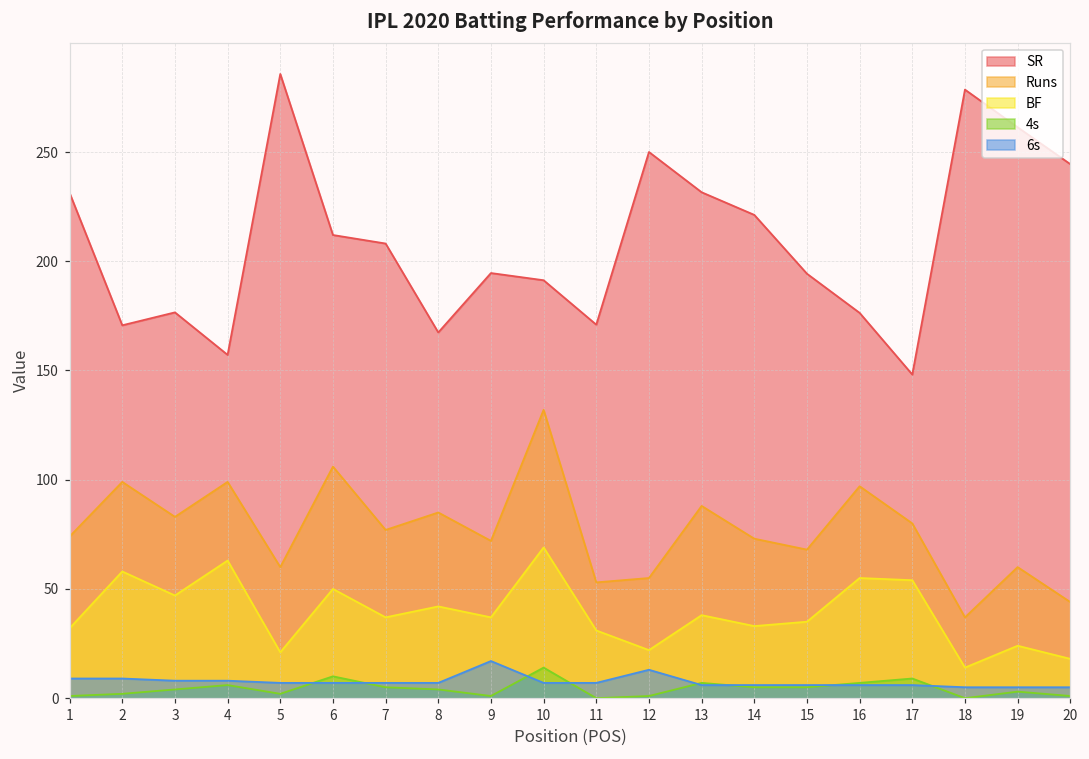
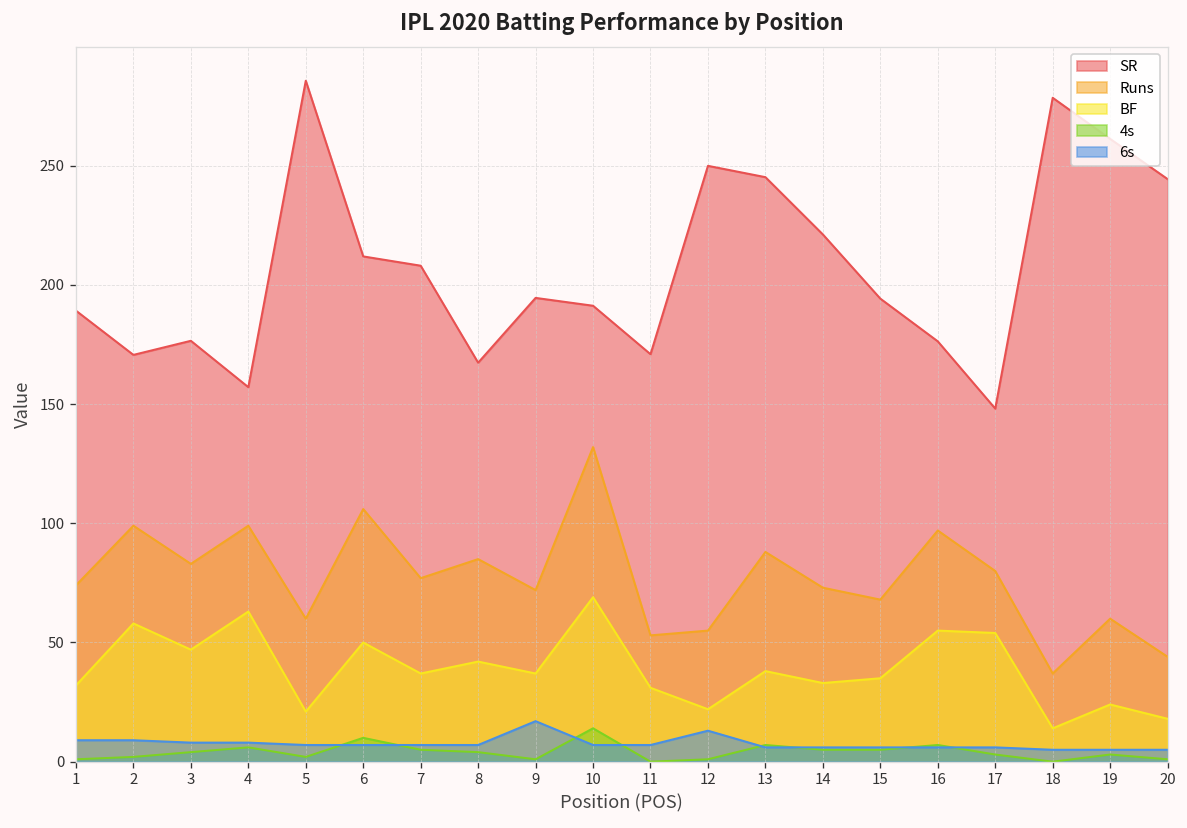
SR, 1: 231 -> 189
SR, 13: 232 -> 245
4s, 17: 9 -> 3
